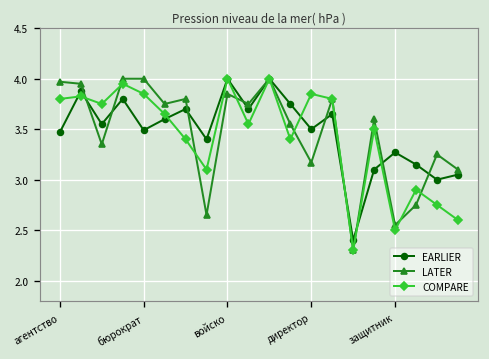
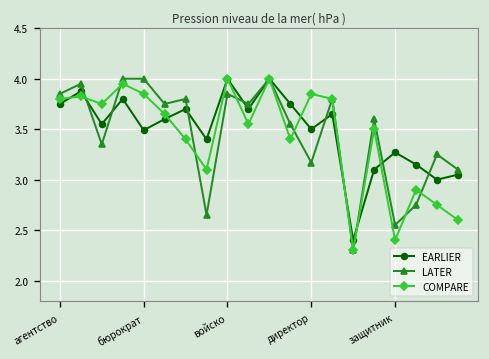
EARLIER, агентство: 3.5 -> 3.8
LATER, агентство: 4.0 -> 3.9
COMPARE, защитник: 2.5 -> 2.4
